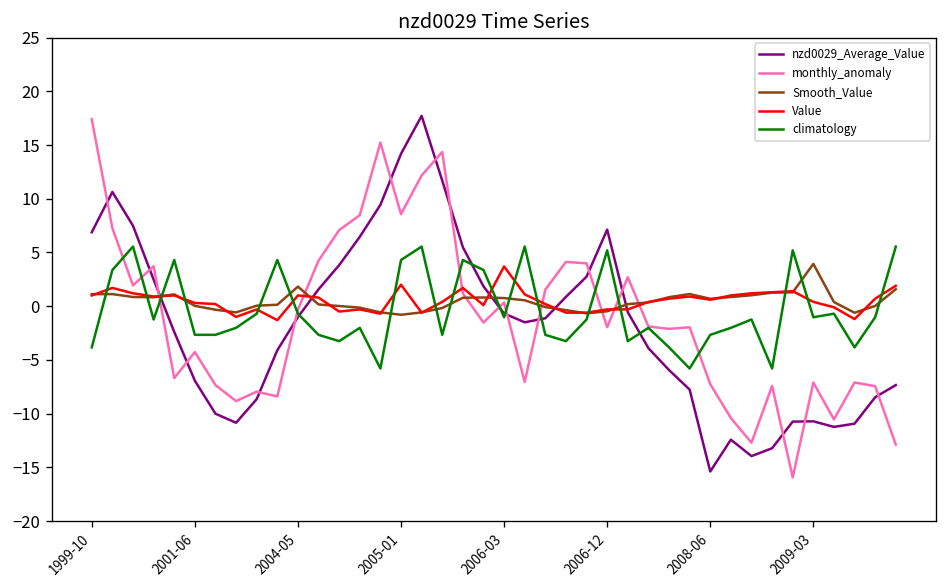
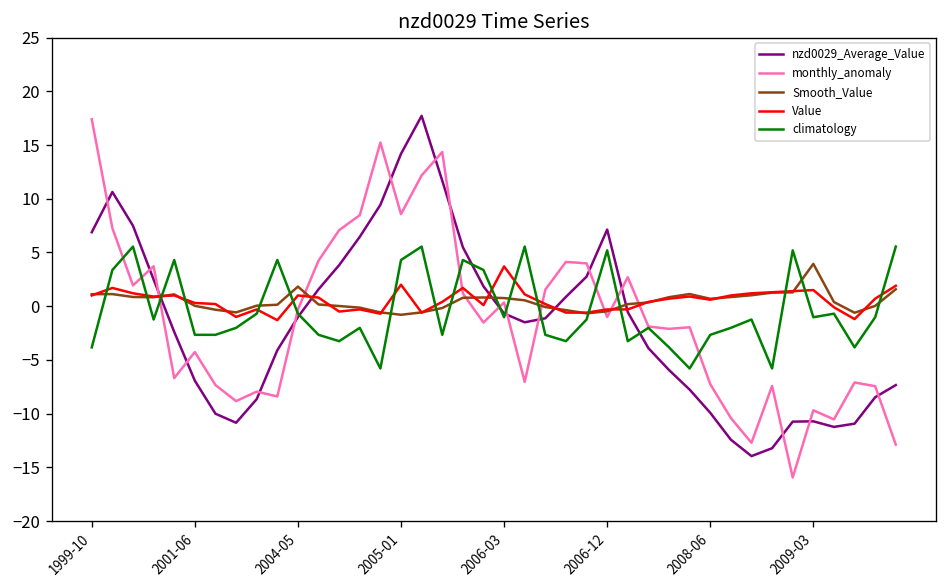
monthly_anomaly, 2006-12: -2 -> -1
nzd0029_Average_Value, 2008-06: -15 -> -10
monthly_anomaly, 2009-03: -7 -> -10
Value, 2009-03: 0 -> 2
